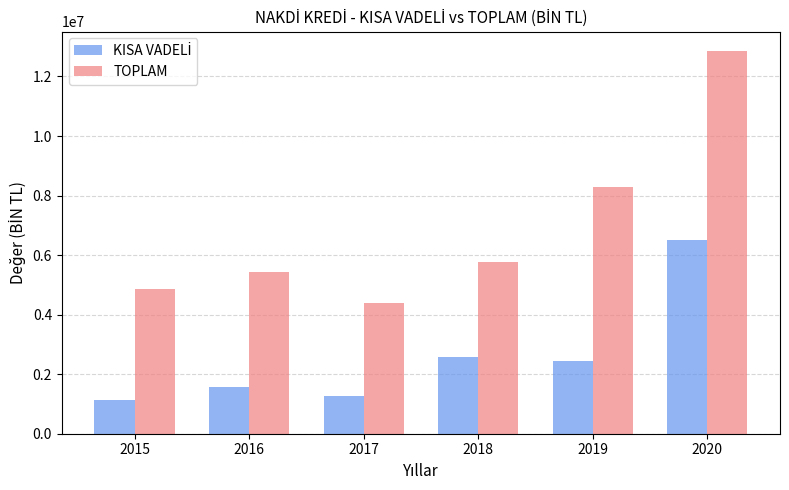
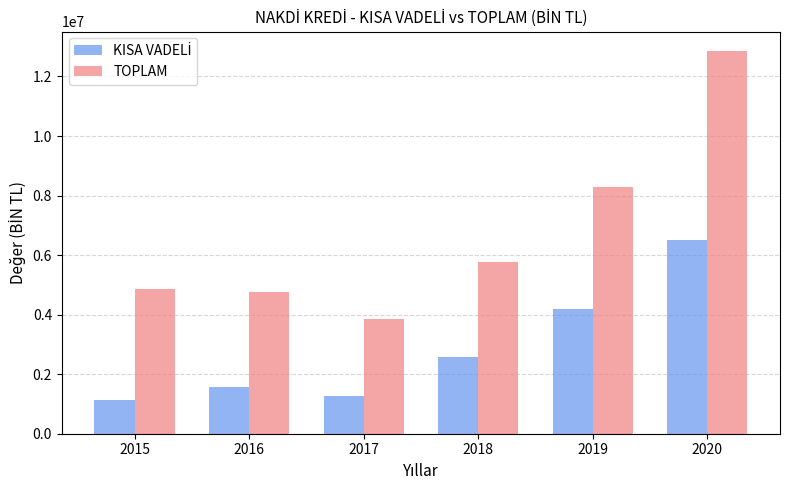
TOPLAM, 2016: 5400000 -> 4800000
TOPLAM, 2017: 4400000 -> 3900000
KISA VADELİ, 2019: 2400000 -> 4200000
